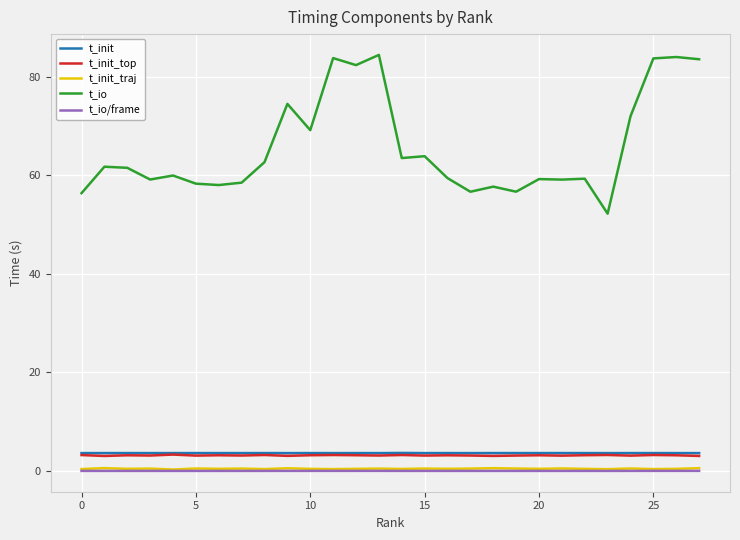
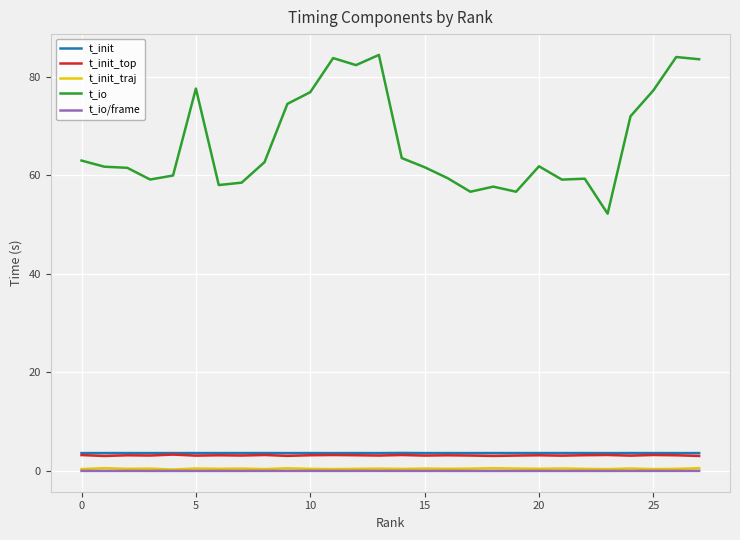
t_io, 0: 56 -> 63
t_io, 5: 58 -> 78
t_io, 10: 69 -> 77
t_io, 15: 64 -> 62
t_io, 20: 59 -> 62
t_io, 25: 84 -> 77
